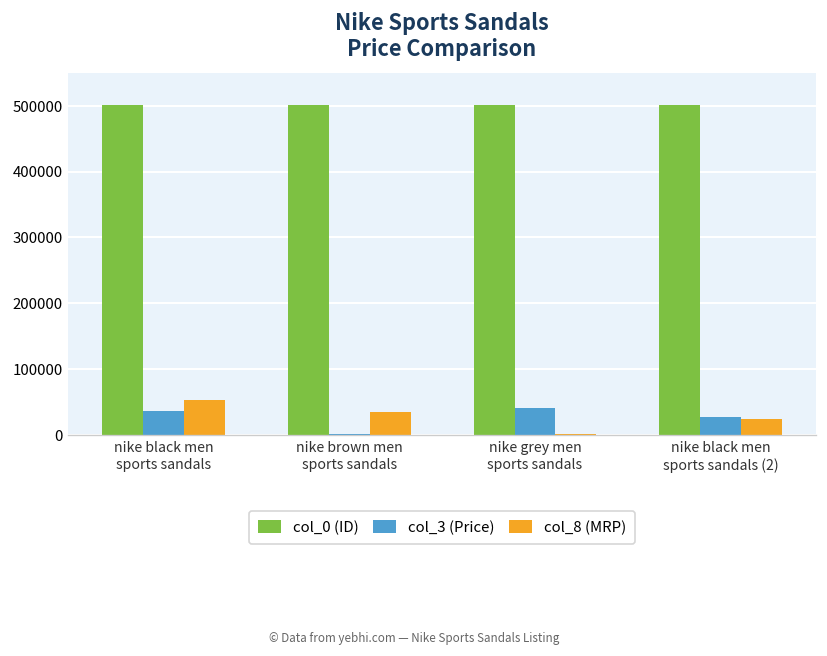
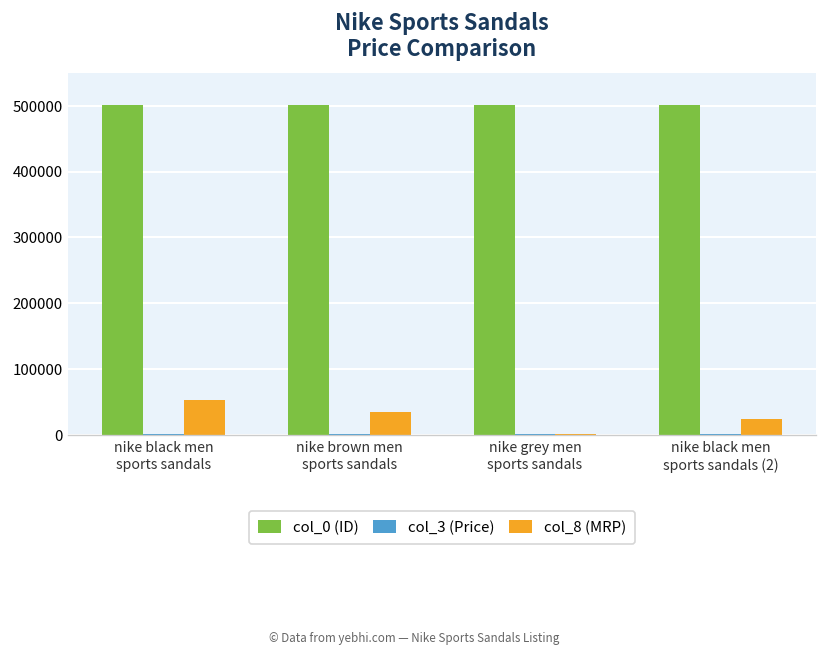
col_3 (Price), nike black men sports sandals: 40000 -> 0
col_3 (Price), nike grey men sports sandals: 40000 -> 0
col_3 (Price), nike black men sports sandals (2): 30000 -> 0
